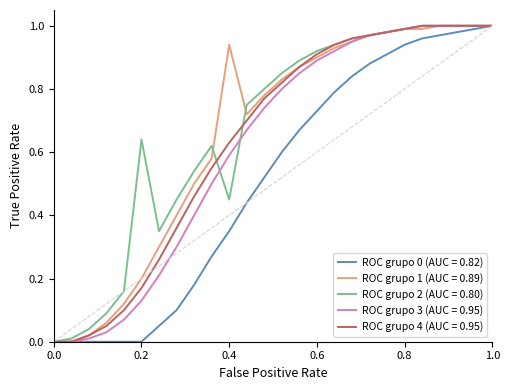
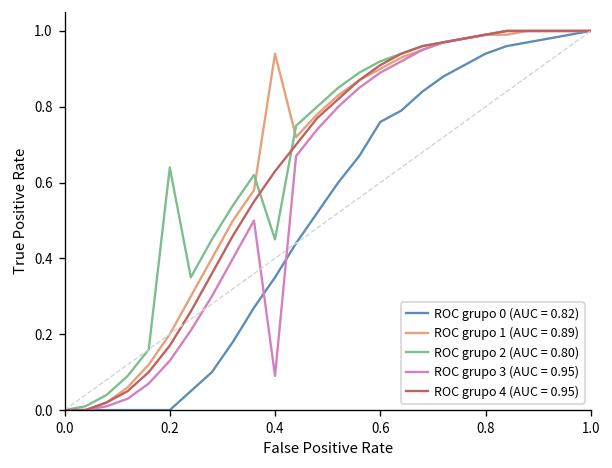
ROC grupo 3 (AUC = 0.95), 0.4: 0.59 -> 0.09
ROC grupo 0 (AUC = 0.82), 0.6: 0.73 -> 0.76
